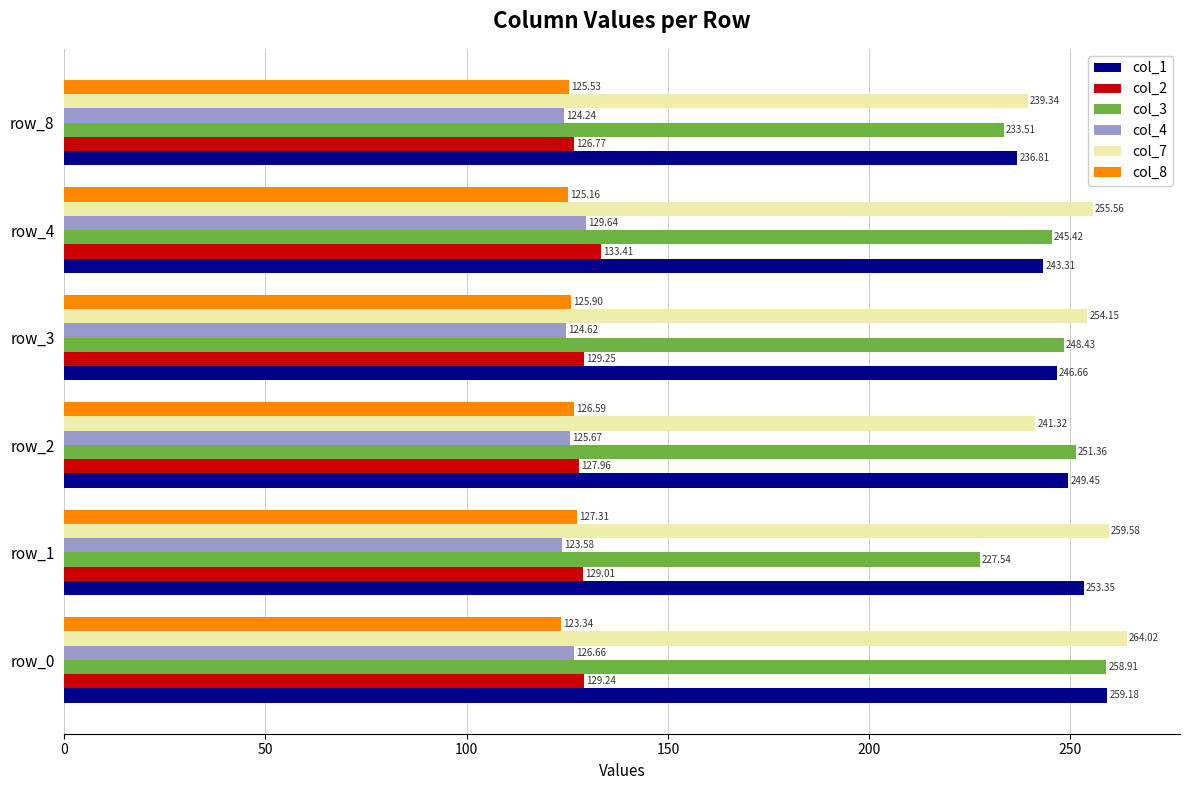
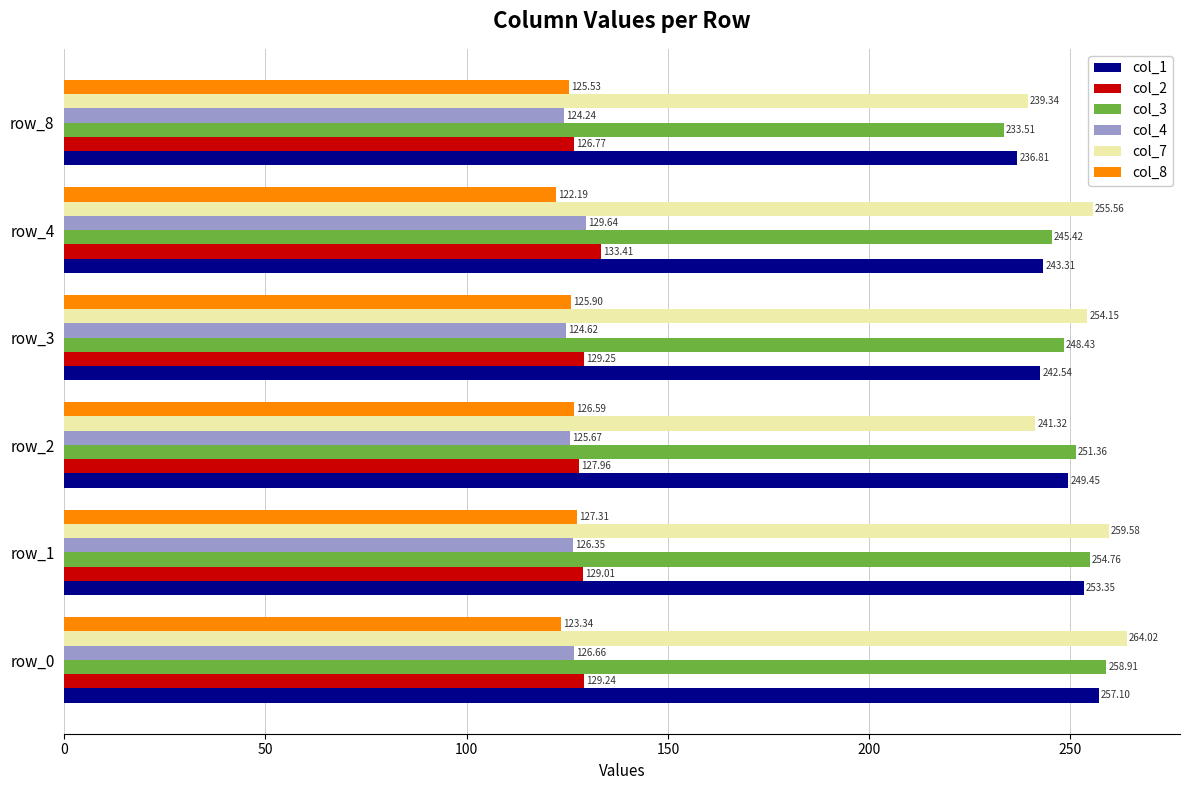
col_8, row_4: 125.16 -> 122.19
col_1, row_3: 246.66 -> 242.54
col_4, row_1: 123.58 -> 126.35
col_3, row_1: 227.54 -> 254.76
col_1, row_0: 259.18 -> 257.10
